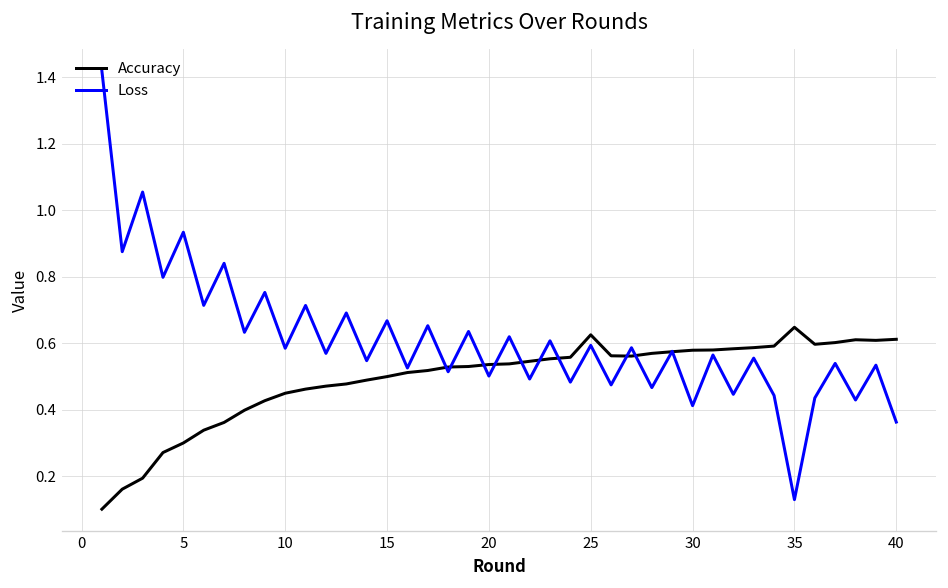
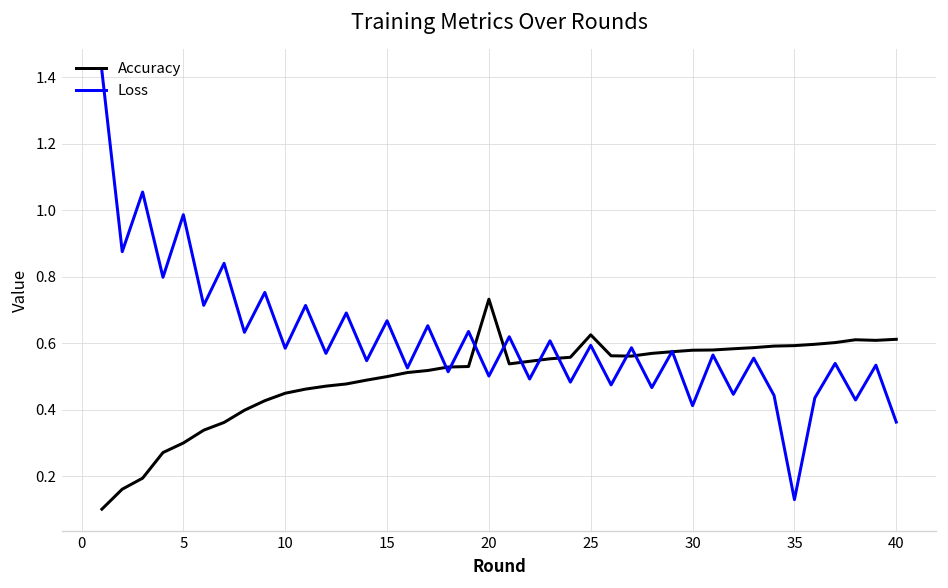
Loss, 5: 0.93 -> 0.99
Accuracy, 20: 0.54 -> 0.73
Accuracy, 35: 0.65 -> 0.59
